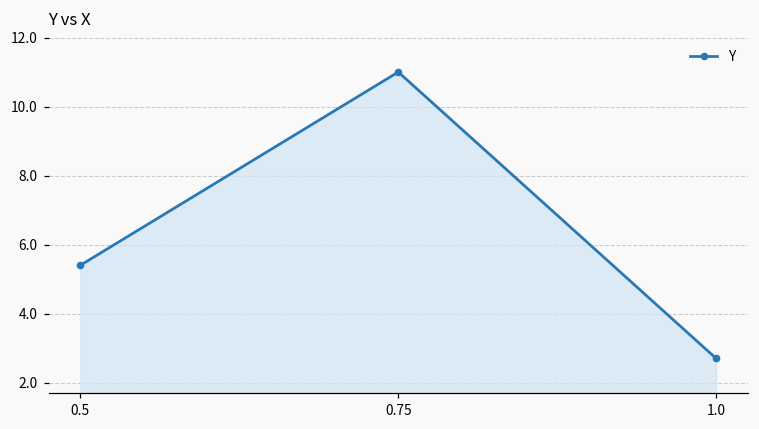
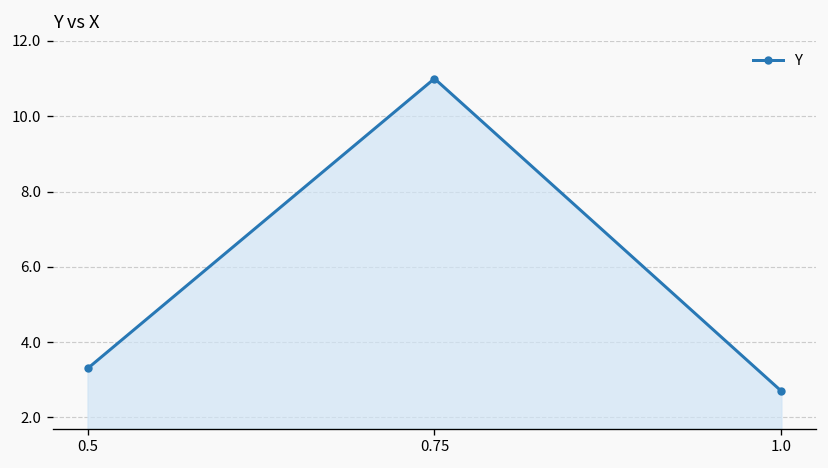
0.5: 5.4 -> 3.3
